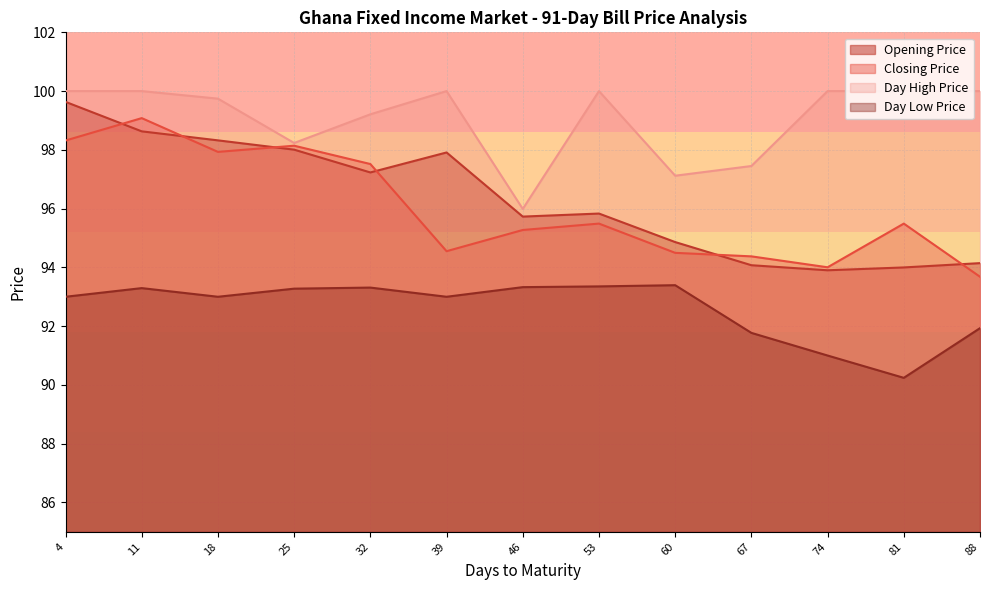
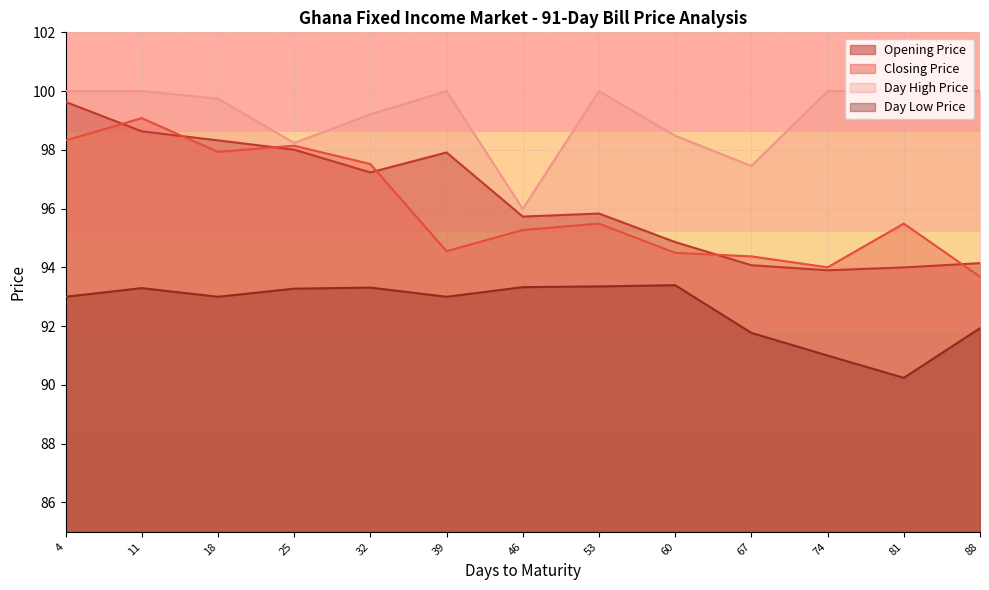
Day High Price, 60: 97.1 -> 98.5
